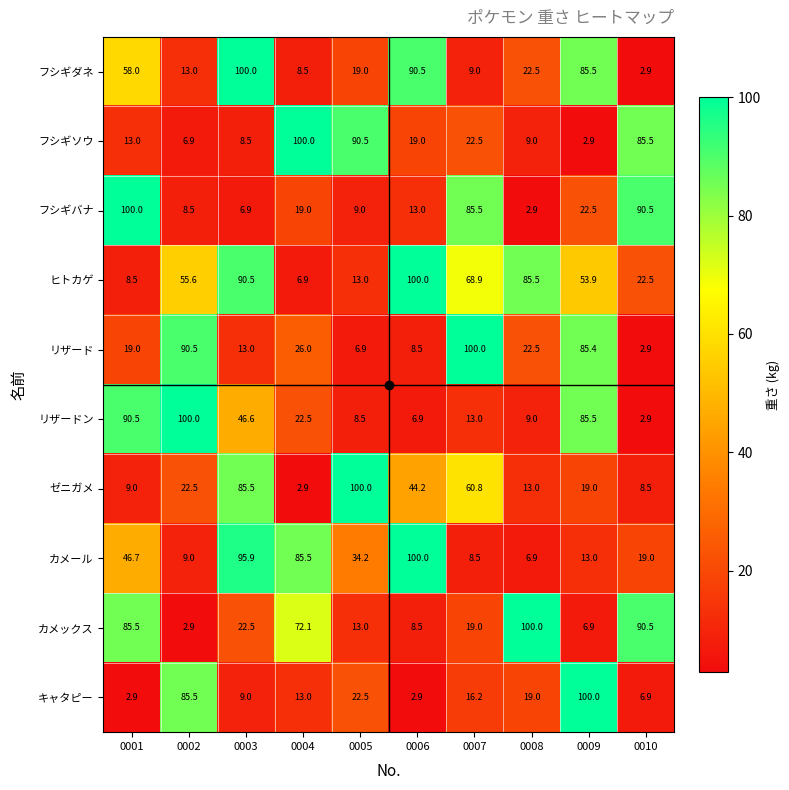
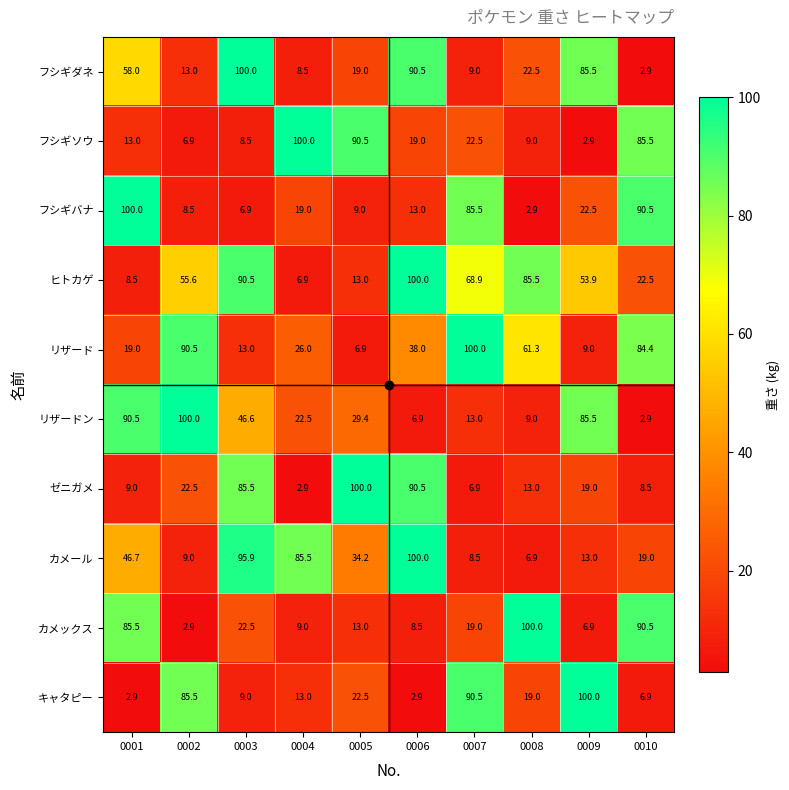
リザード, 0006: 8.5 -> 38.0
リザード, 0008: 22.5 -> 61.3
リザード, 0009: 85.4 -> 9.0
リザード, 0010: 2.9 -> 84.4
リザードン, 0005: 8.5 -> 29.4
ゼニガメ, 0006: 44.2 -> 90.5
ゼニガメ, 0007: 60.8 -> 6.9
カメックス, 0004: 72.1 -> 9.0
キャタピー, 0007: 16.2 -> 90.5
